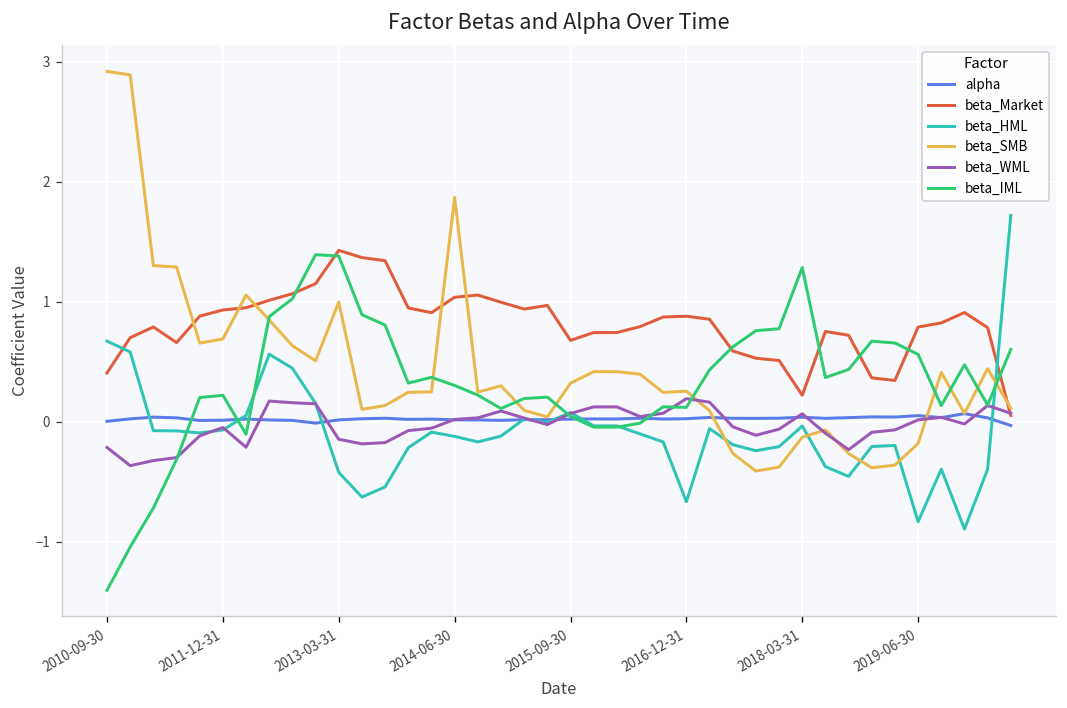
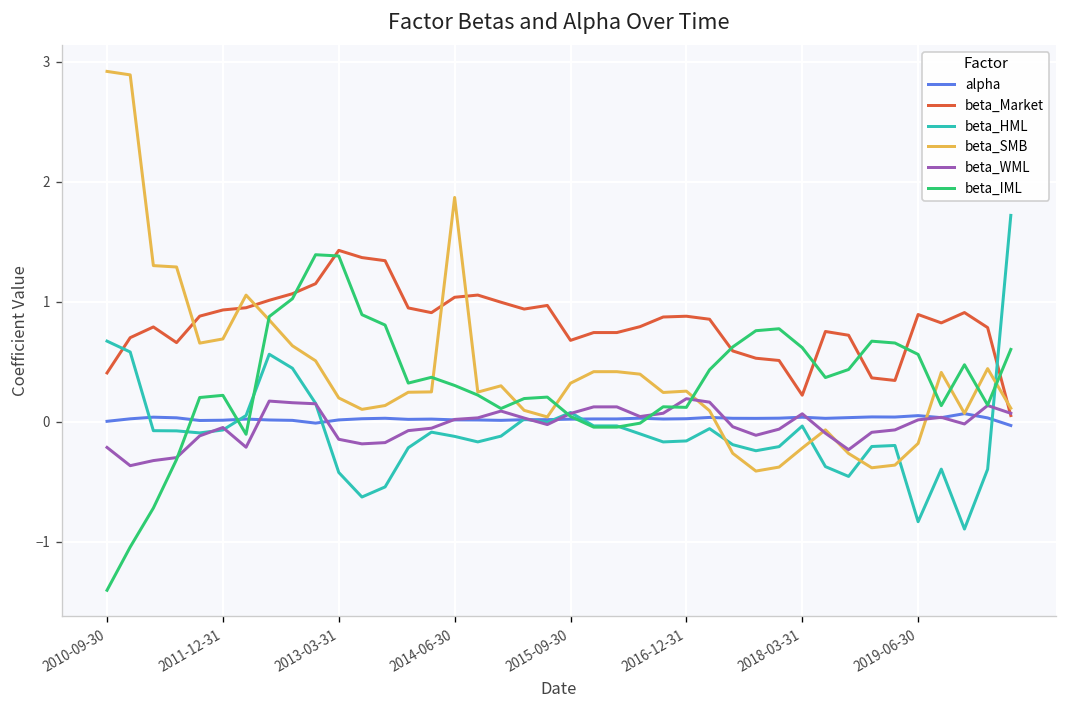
beta_SMB, 2013-03-31: 1.0 -> 0.2
beta_HML, 2016-12-31: -0.7 -> -0.2
beta_SMB, 2018-03-31: -0.1 -> -0.2
beta_IML, 2018-03-31: 1.3 -> 0.6
beta_Market, 2019-06-30: 0.8 -> 0.9
